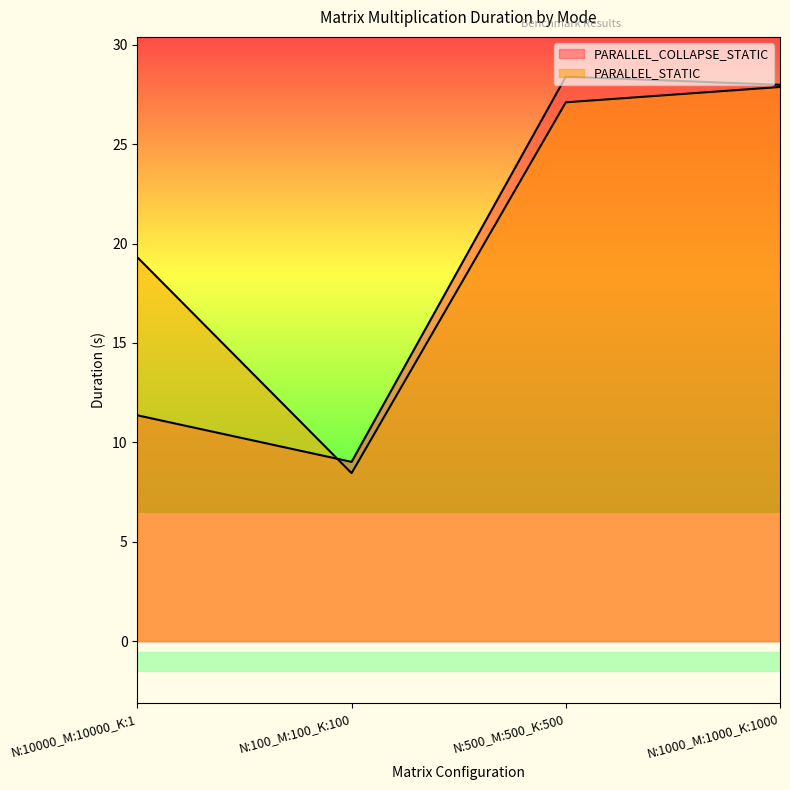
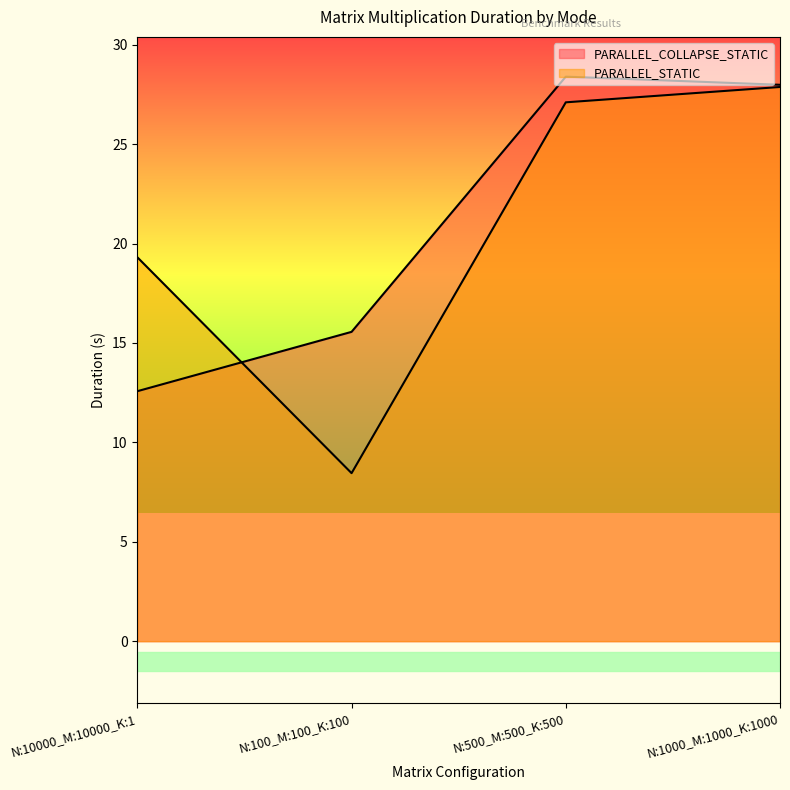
PARALLEL_COLLAPSE_STATIC, N:10000_M:10000_K:1: 11.4 -> 12.6
PARALLEL_COLLAPSE_STATIC, N:100_M:100_K:100: 9.0 -> 15.6
